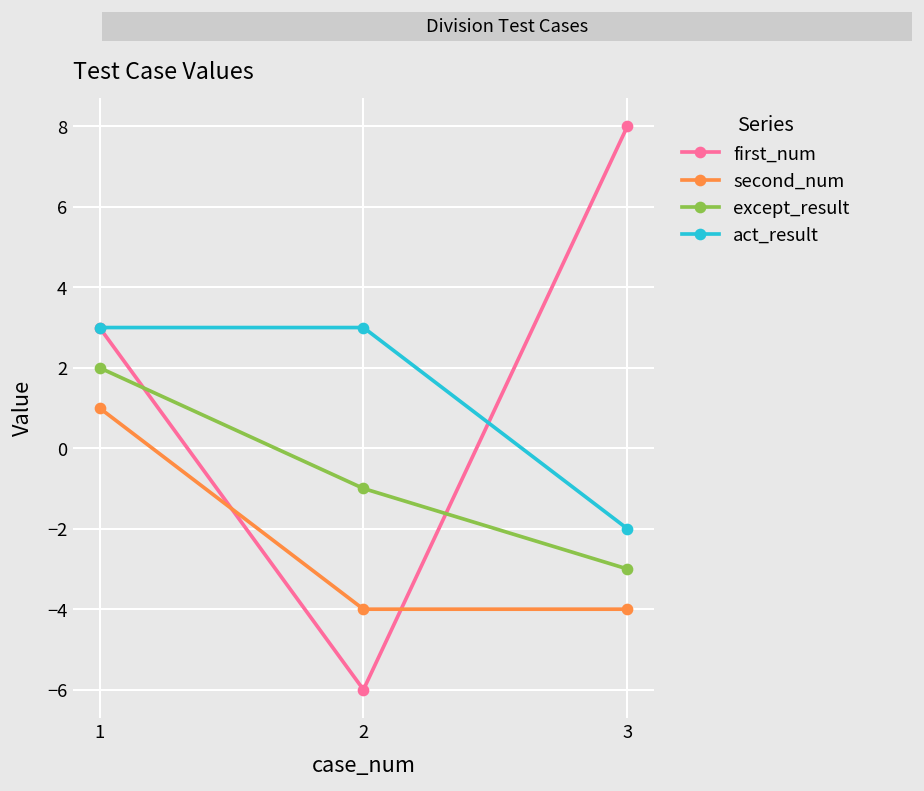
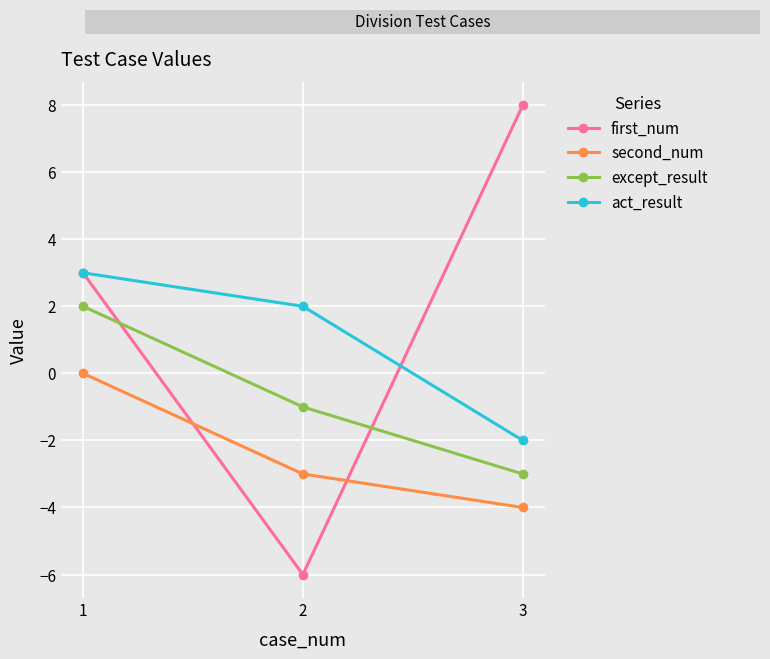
second_num, 1: 1 -> 0
second_num, 2: -4 -> -3
act_result, 2: 3 -> 2
